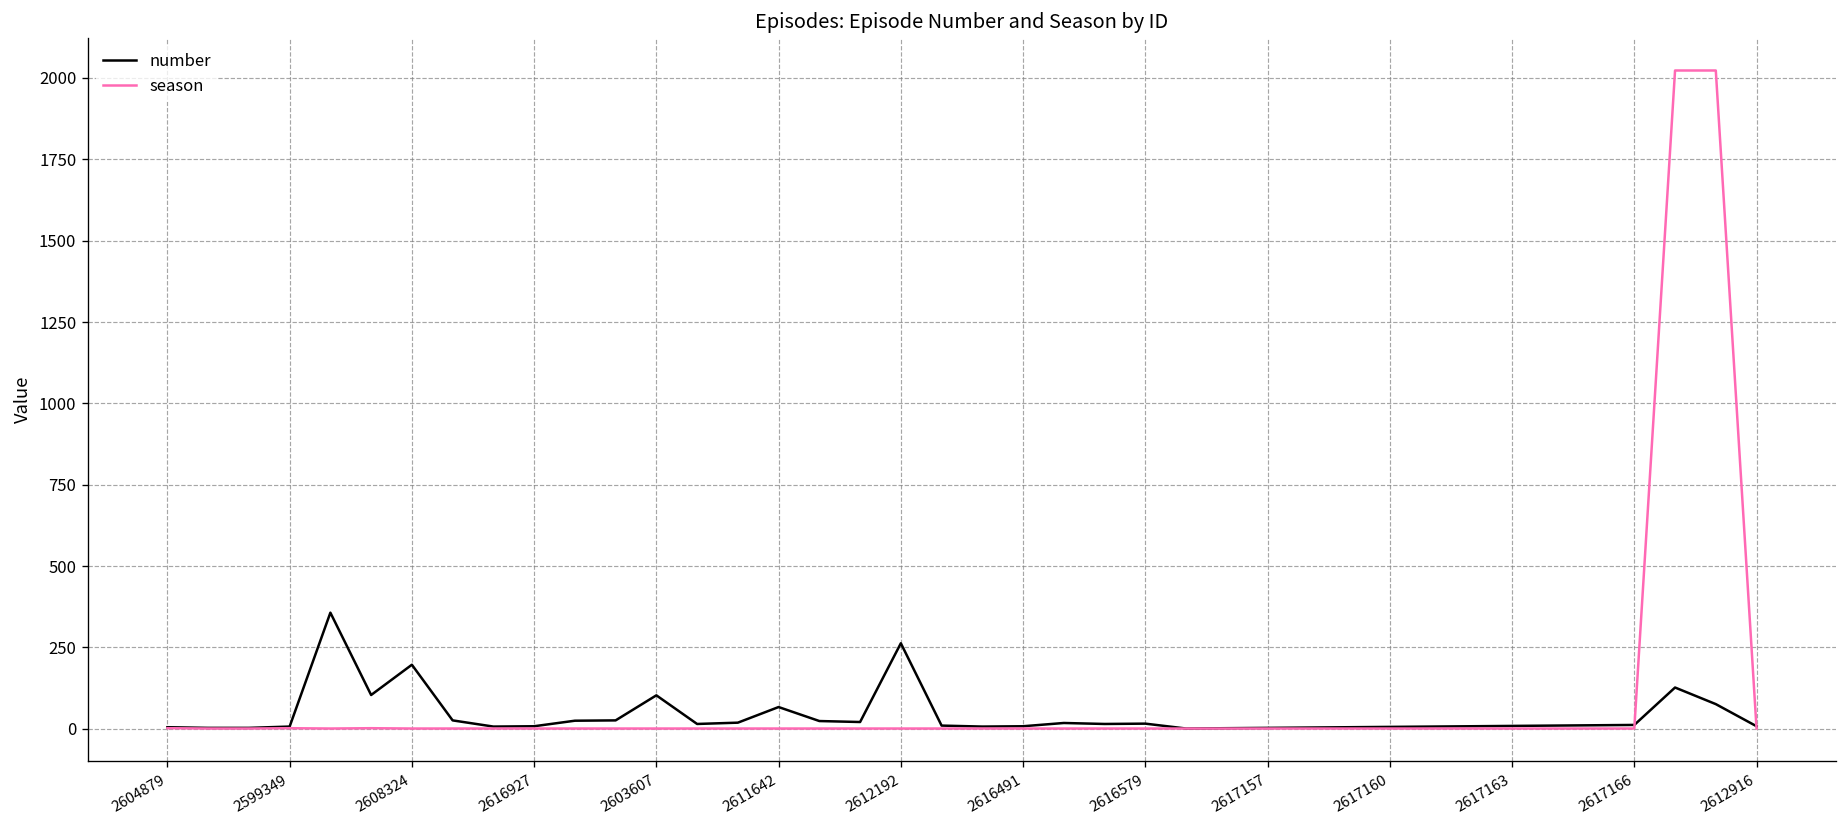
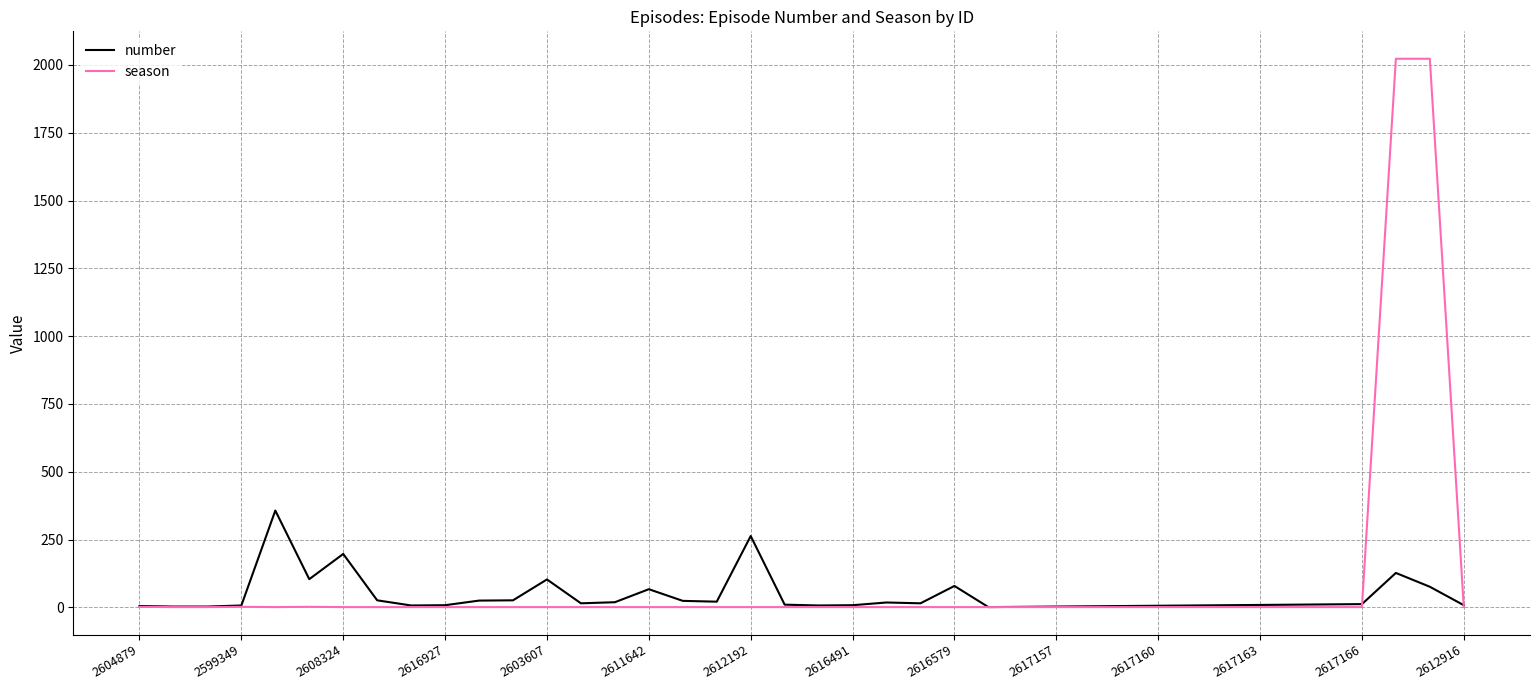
number, 2616579: 20 -> 80
